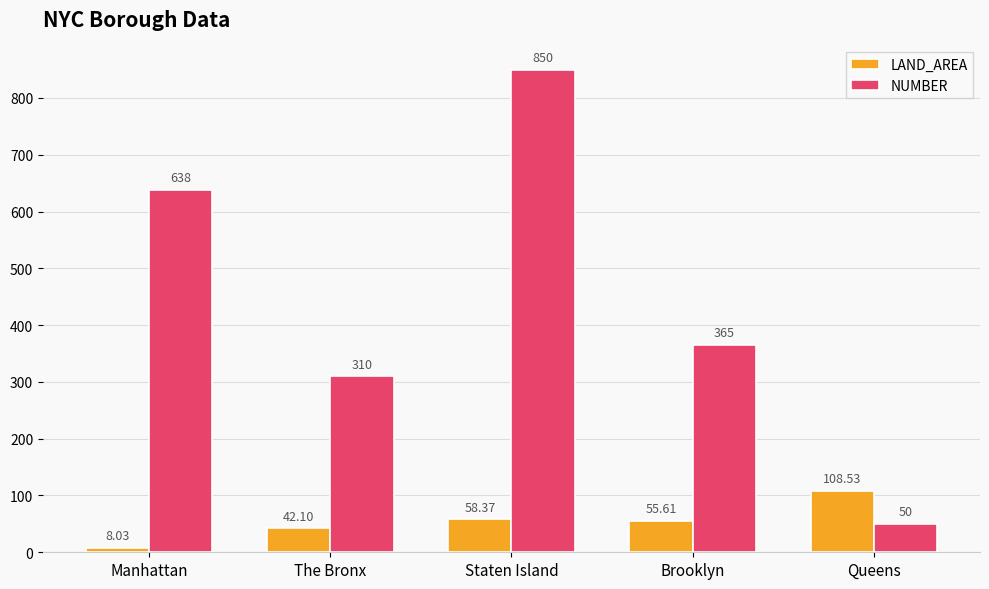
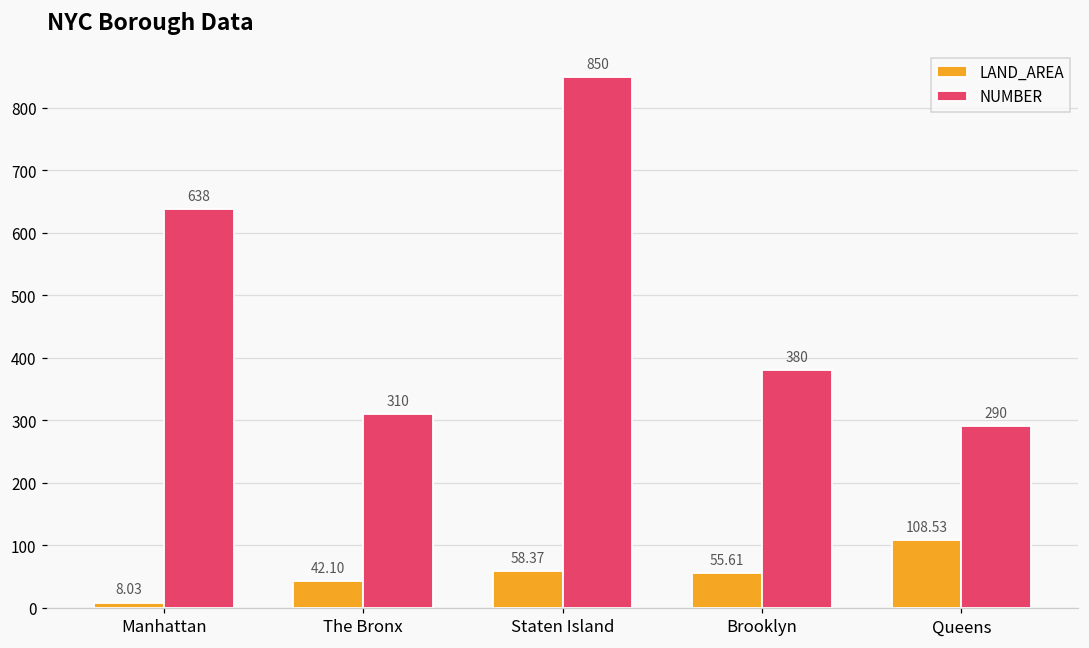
NUMBER, Brooklyn: 365 -> 380
NUMBER, Queens: 50 -> 290
